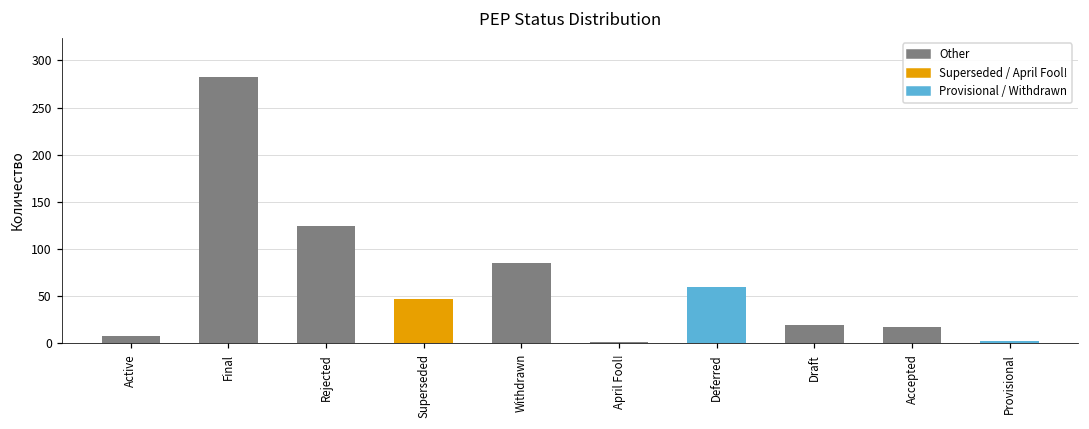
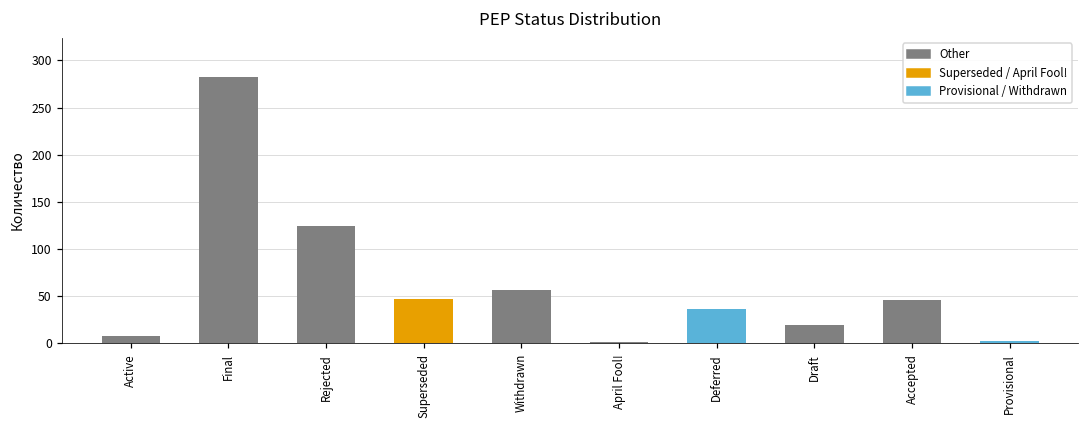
Withdrawn: 90 -> 60
Deferred: 60 -> 40
Accepted: 20 -> 50
